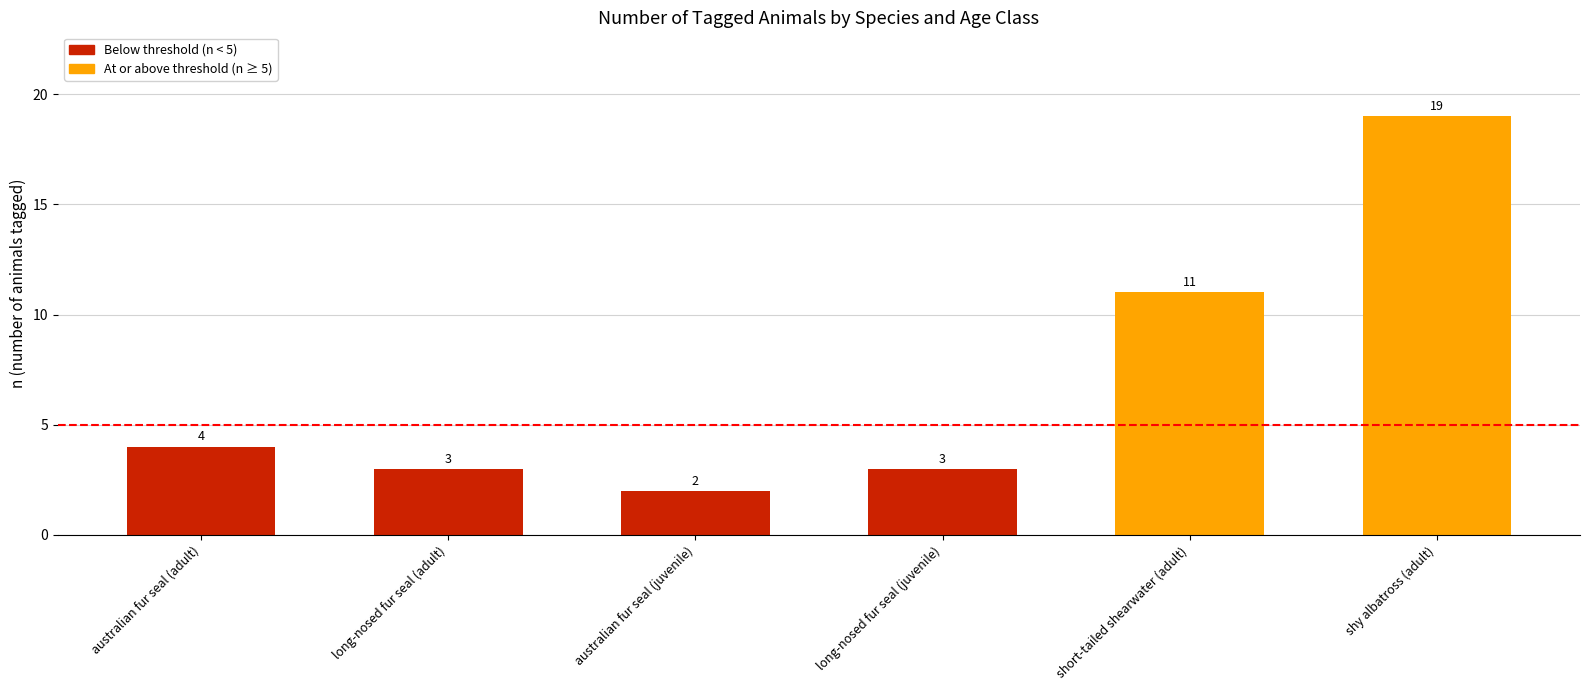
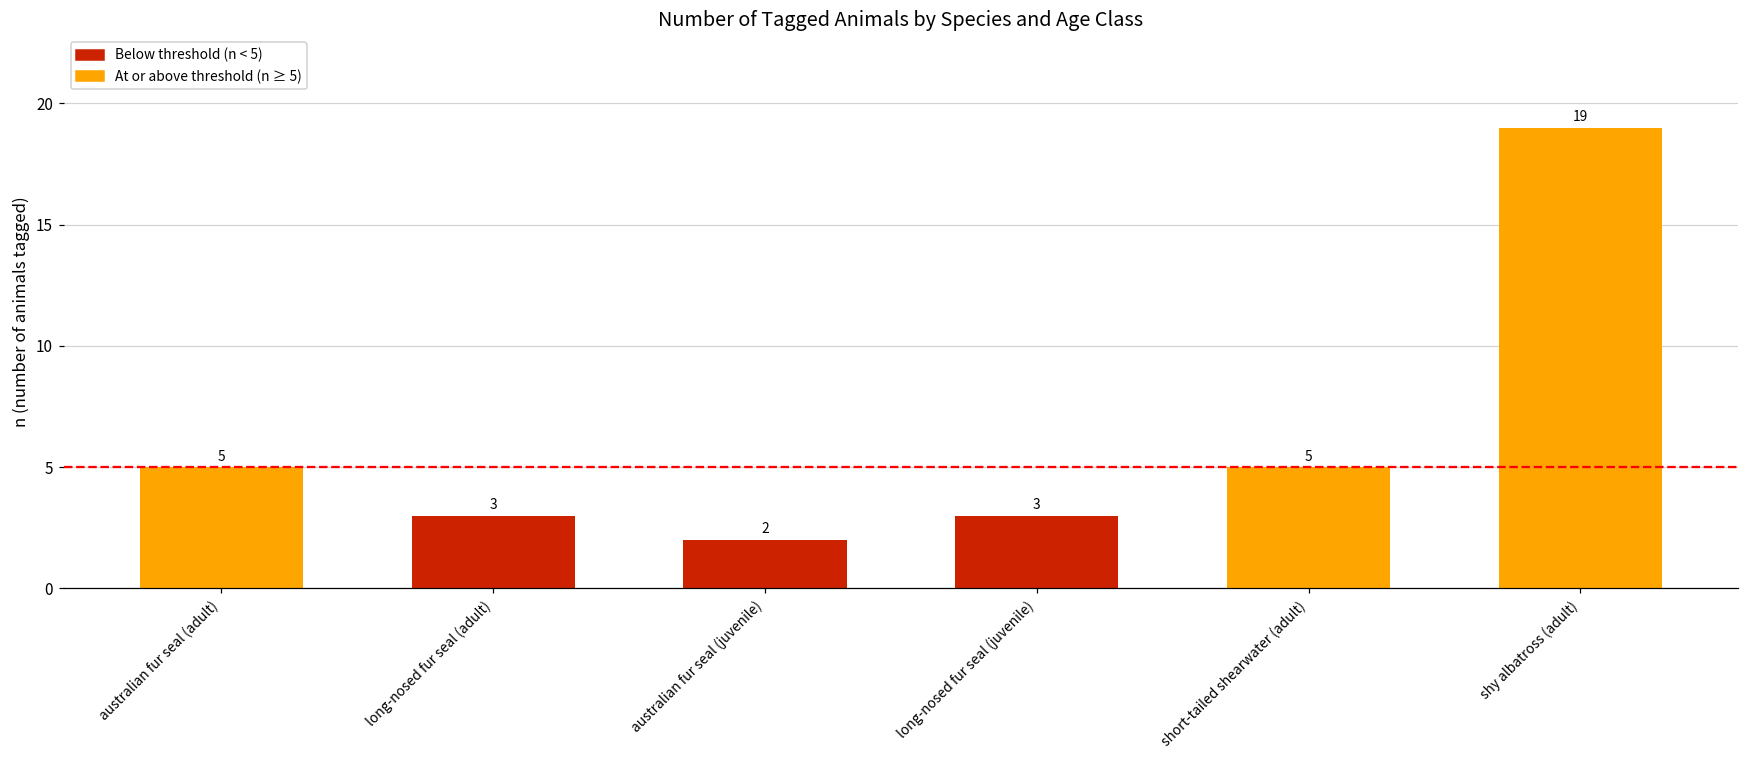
australian fur seal (adult): 4 -> 5
short-tailed shearwater (adult): 11 -> 5
